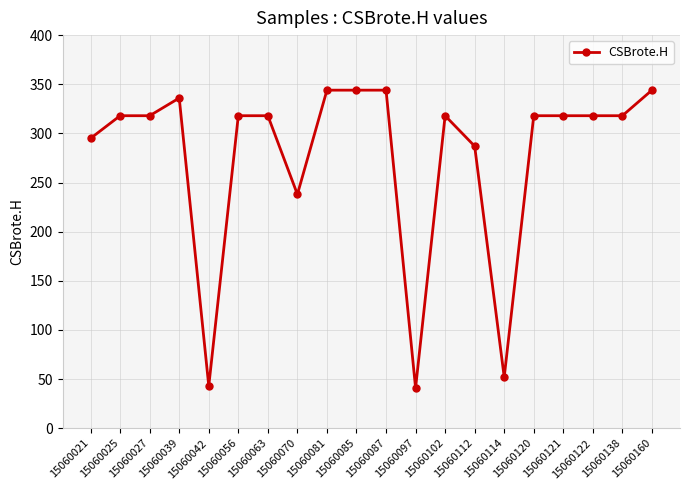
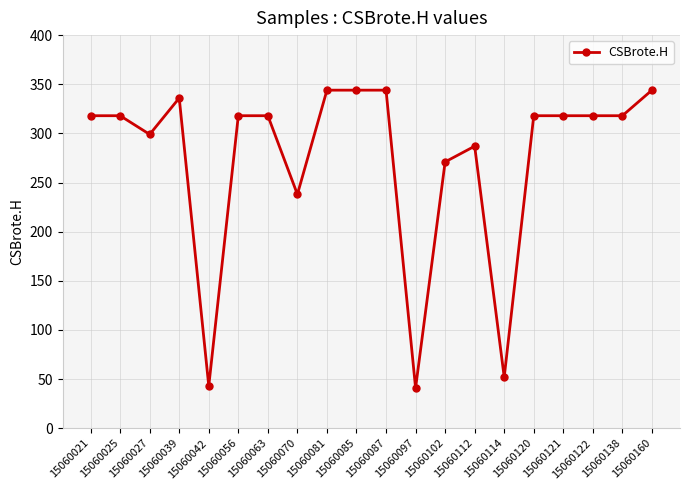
15060021: 300 -> 320
15060027: 320 -> 300
15060102: 320 -> 270
